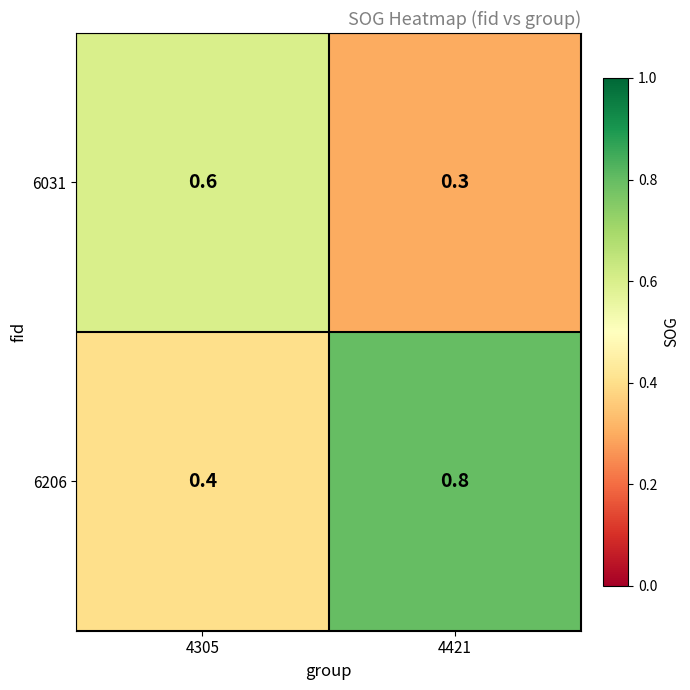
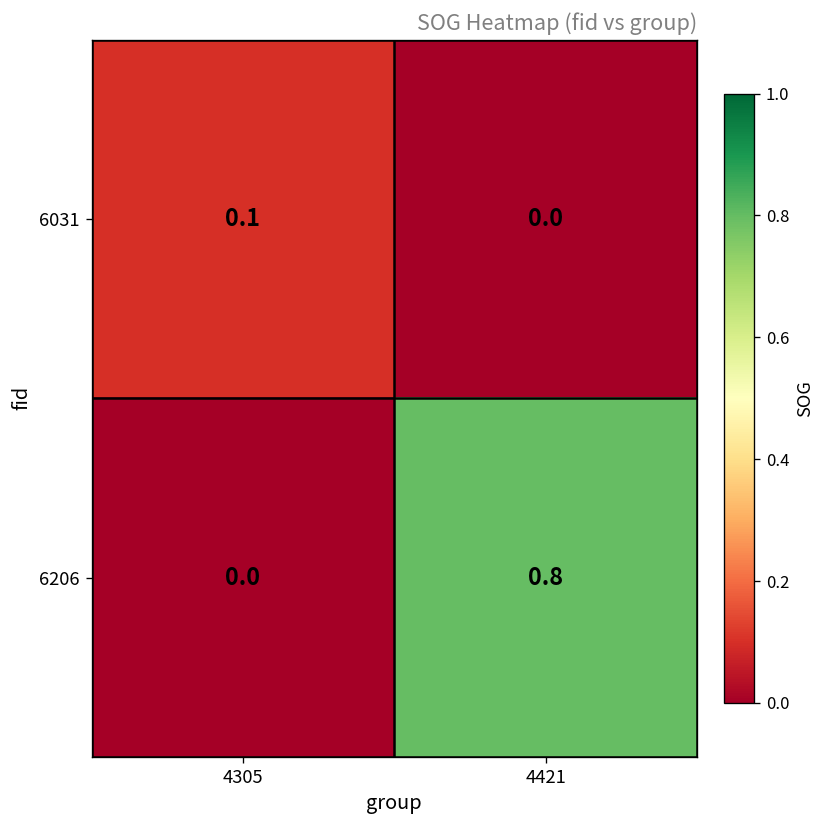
6031, 4305: 0.6 -> 0.1
6031, 4421: 0.3 -> 0.0
6206, 4305: 0.4 -> 0.0
